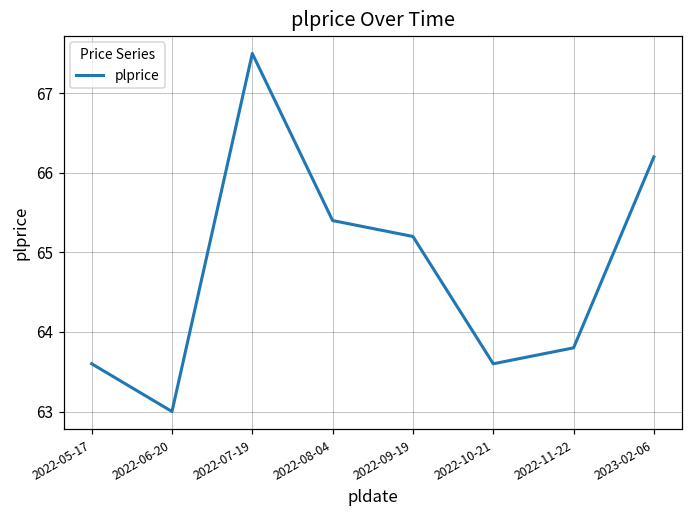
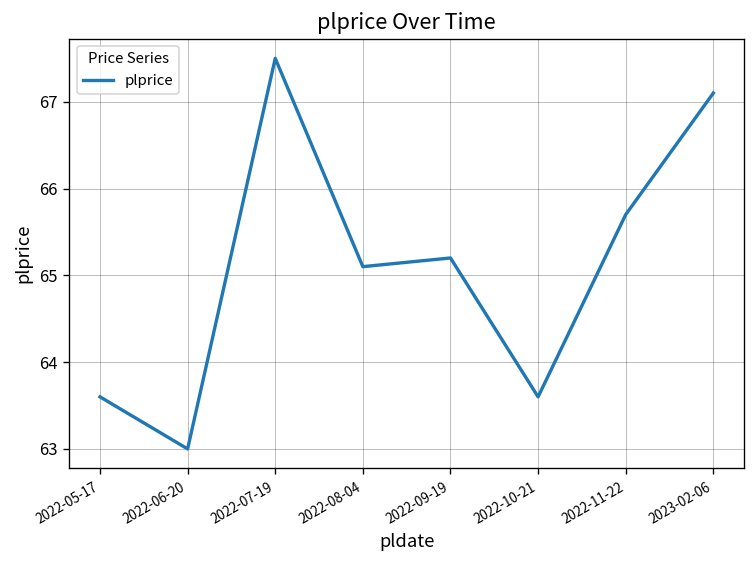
2022-08-04: 65.4 -> 65.1
2022-11-22: 63.8 -> 65.7
2023-02-06: 66.2 -> 67.1
